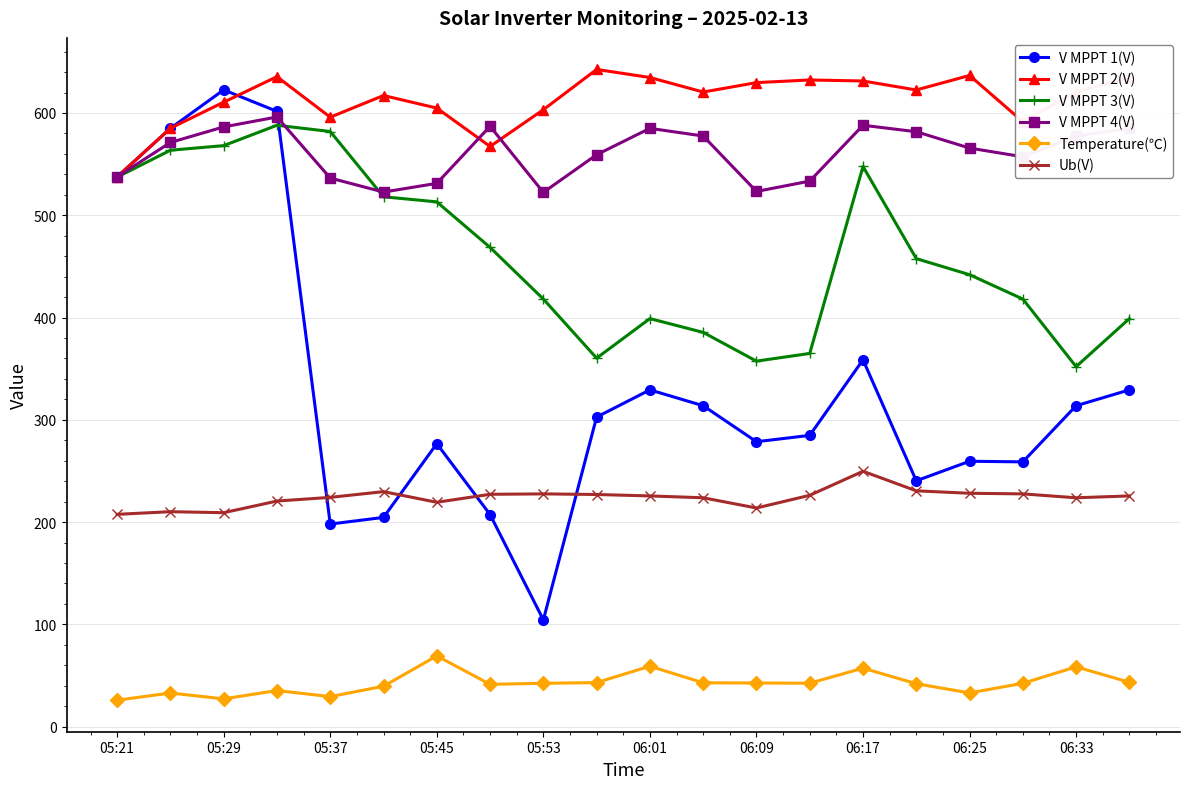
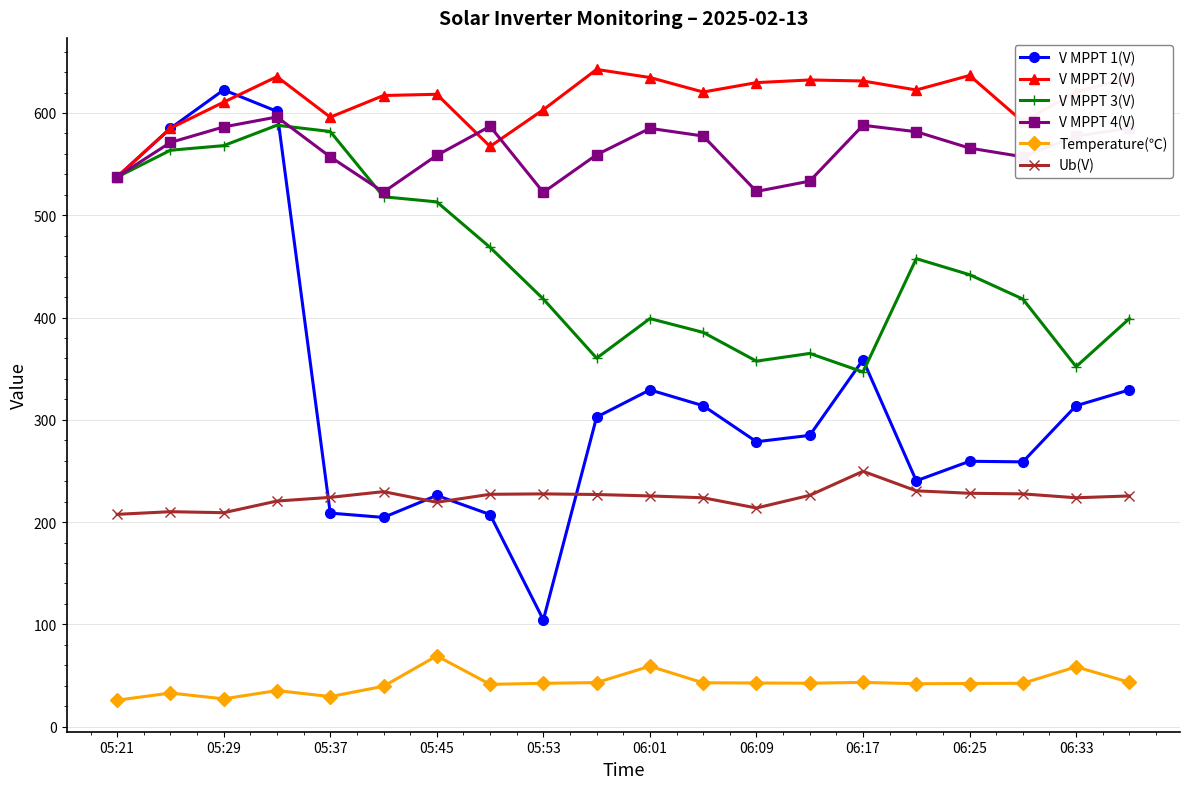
V MPPT 1(V), 05:37: 198 -> 209
V MPPT 4(V), 05:37: 536 -> 557
V MPPT 1(V), 05:45: 277 -> 226
V MPPT 2(V), 05:45: 605 -> 618
V MPPT 4(V), 05:45: 531 -> 559
V MPPT 3(V), 06:17: 548 -> 347
Temperature(℃), 06:17: 57 -> 43
Temperature(℃), 06:25: 33 -> 42
